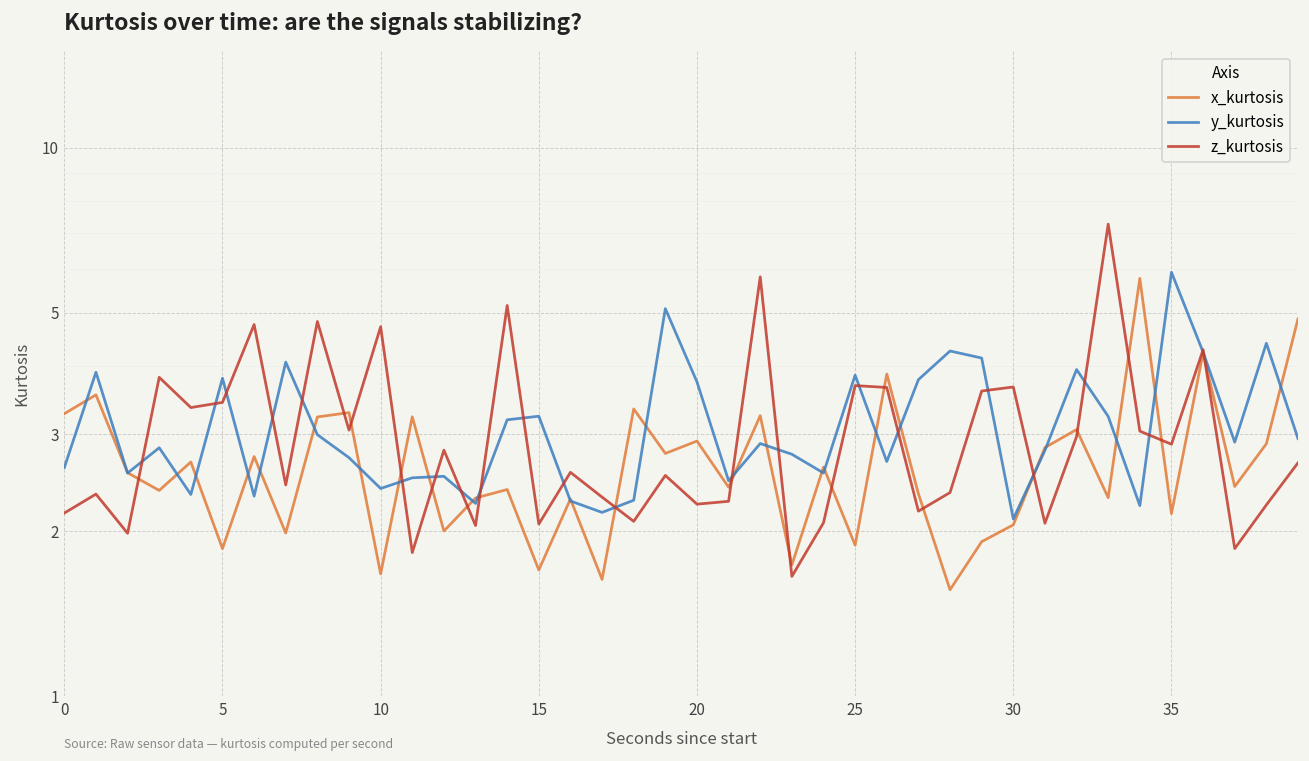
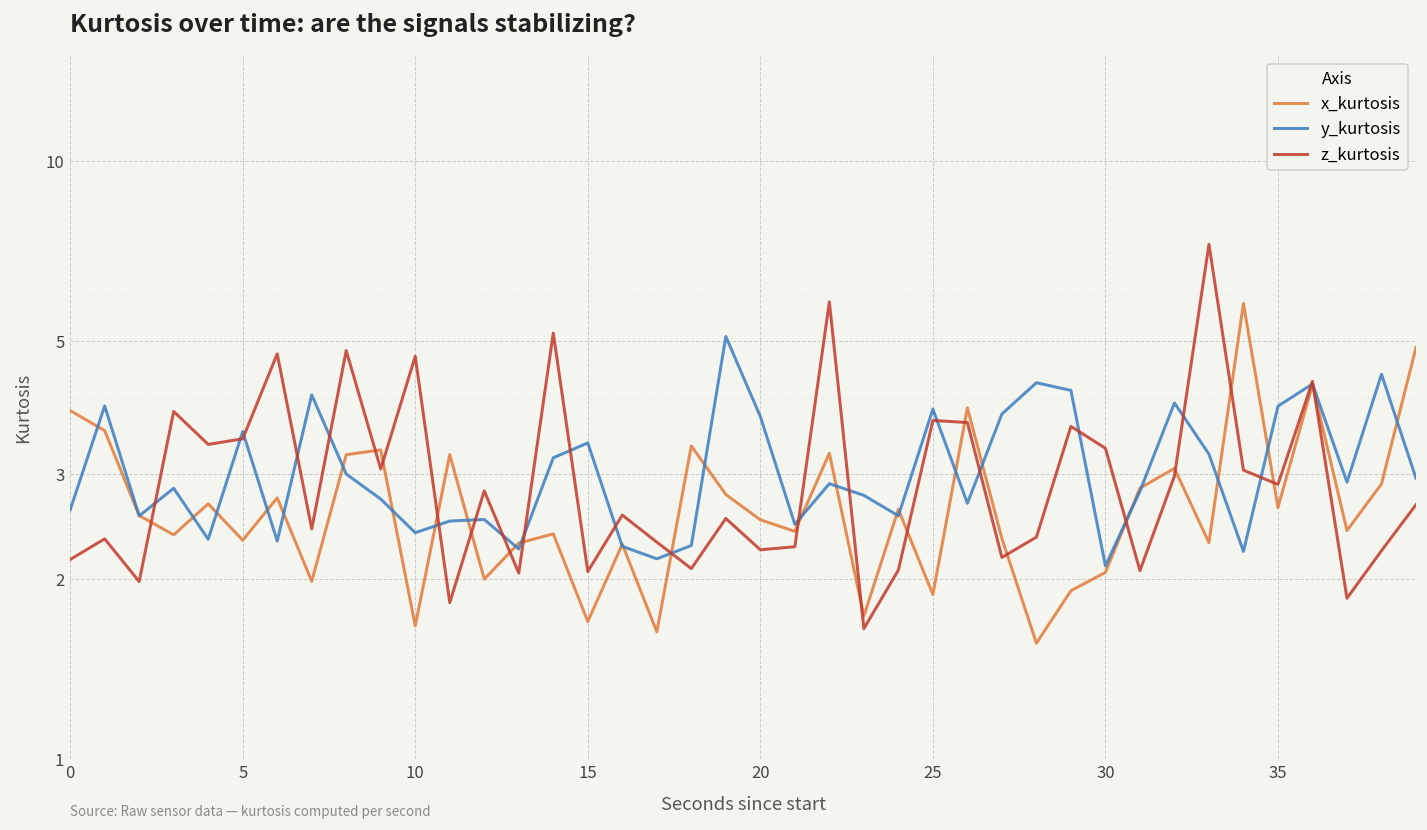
x_kurtosis, 0: 3.3 -> 3.8
x_kurtosis, 5: 1.86 -> 2.3
y_kurtosis, 5: 3.8 -> 3.5
y_kurtosis, 15: 3.2 -> 3.4
x_kurtosis, 20: 2.9 -> 2.5
z_kurtosis, 30: 3.7 -> 3.3
x_kurtosis, 35: 2.15 -> 2.6
y_kurtosis, 35: 5.9 -> 3.9
